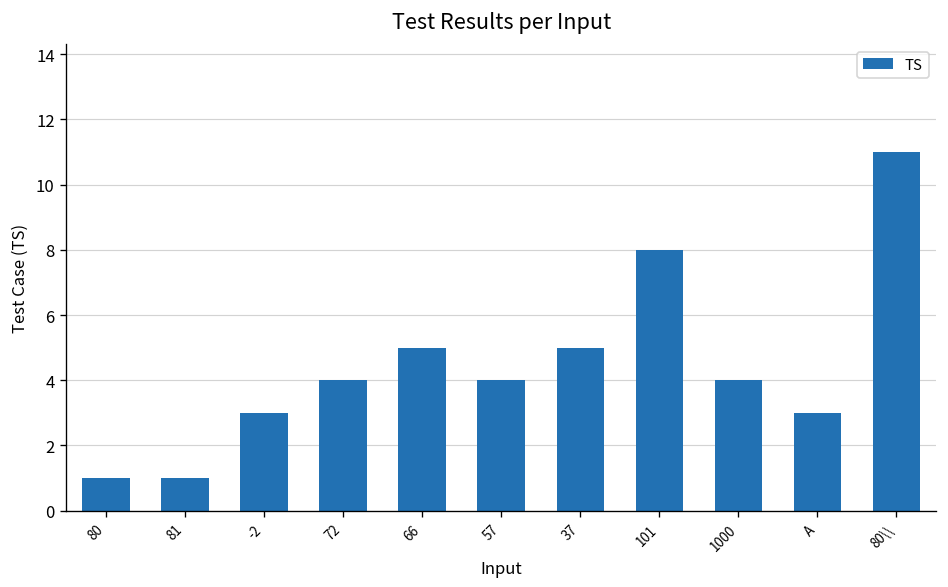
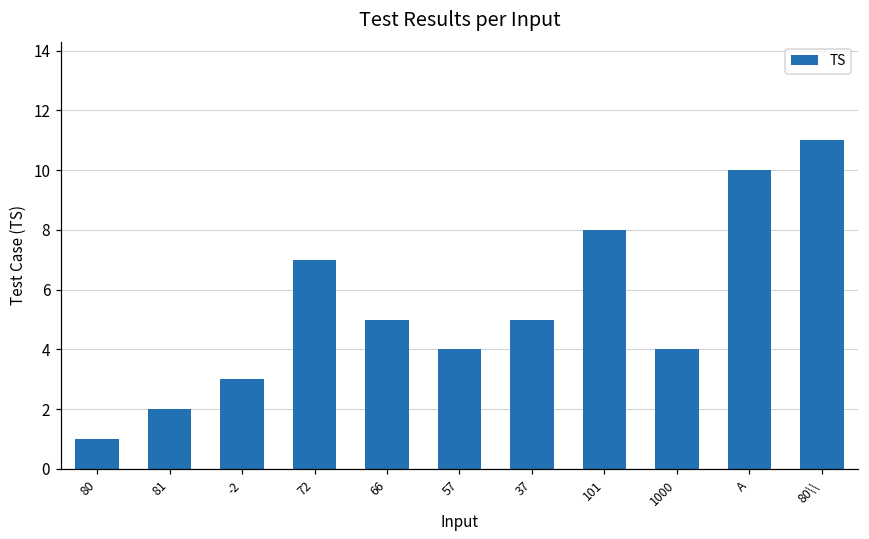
81: 1 -> 2
72: 4 -> 7
A: 3 -> 10
